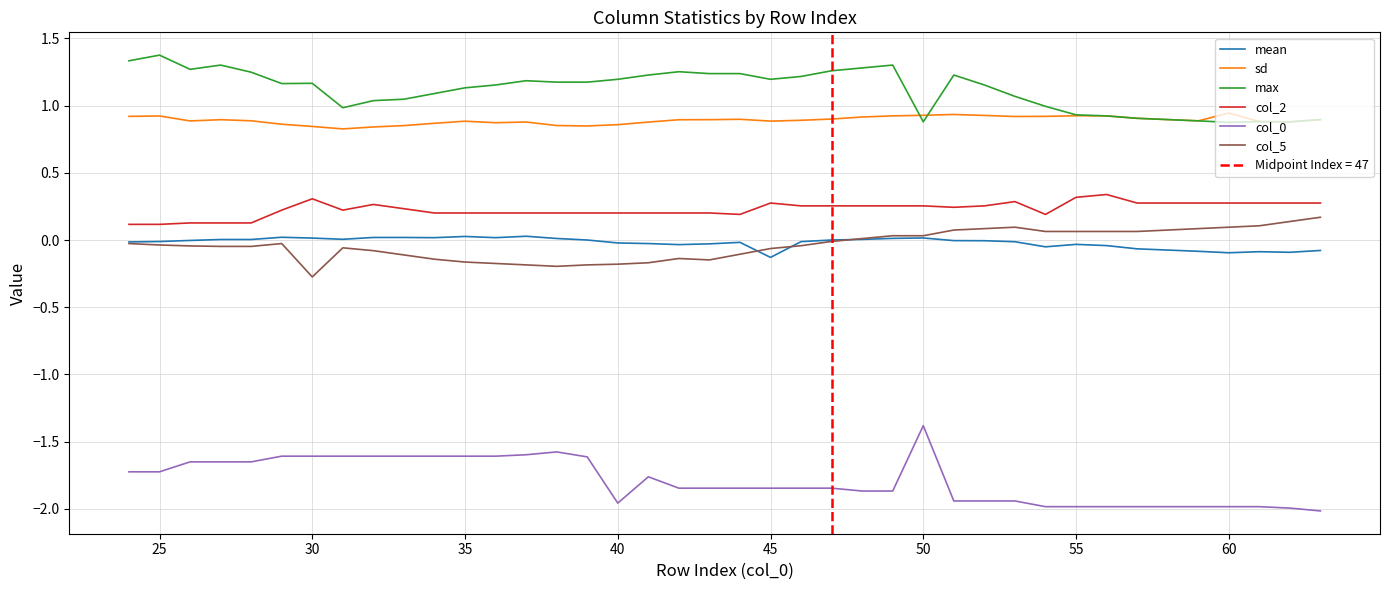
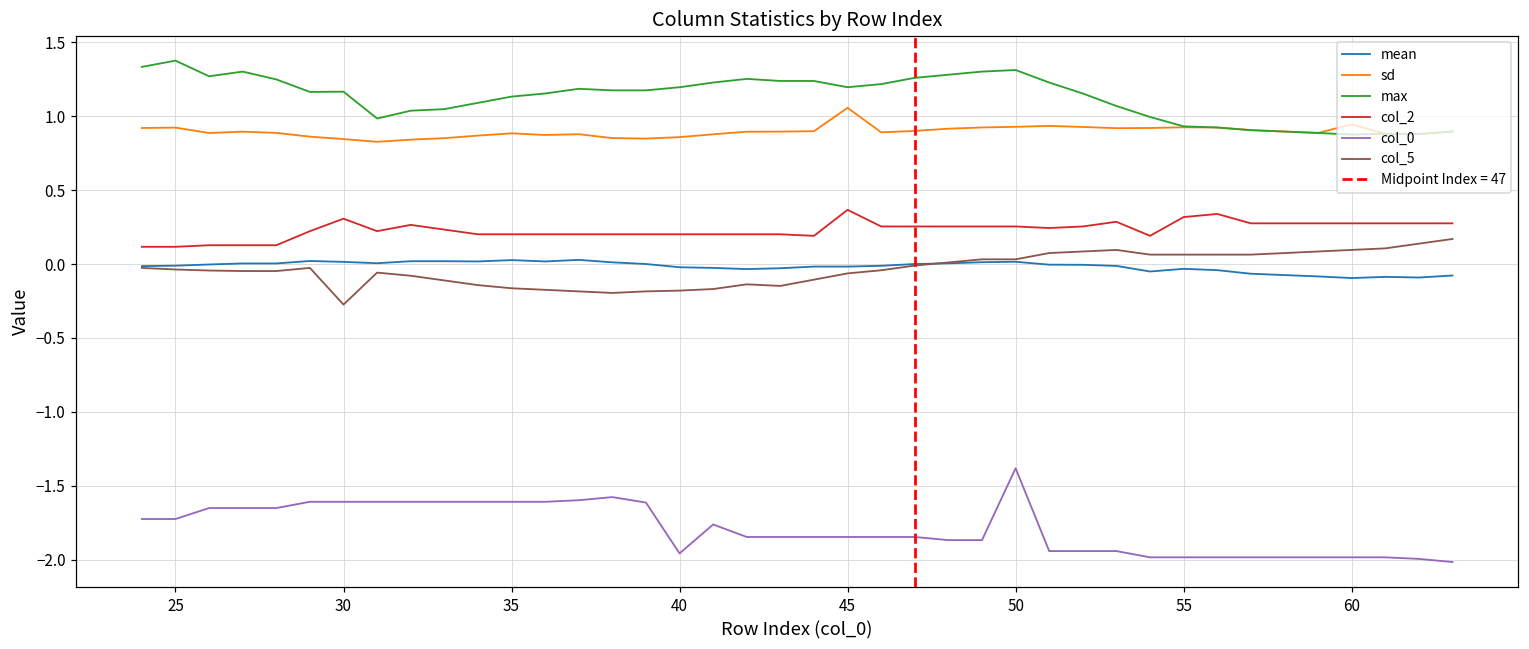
mean, 45: -0.13 -> -0.02
sd, 45: 0.88 -> 1.06
col_2, 45: 0.28 -> 0.37
max, 50: 0.88 -> 1.31
